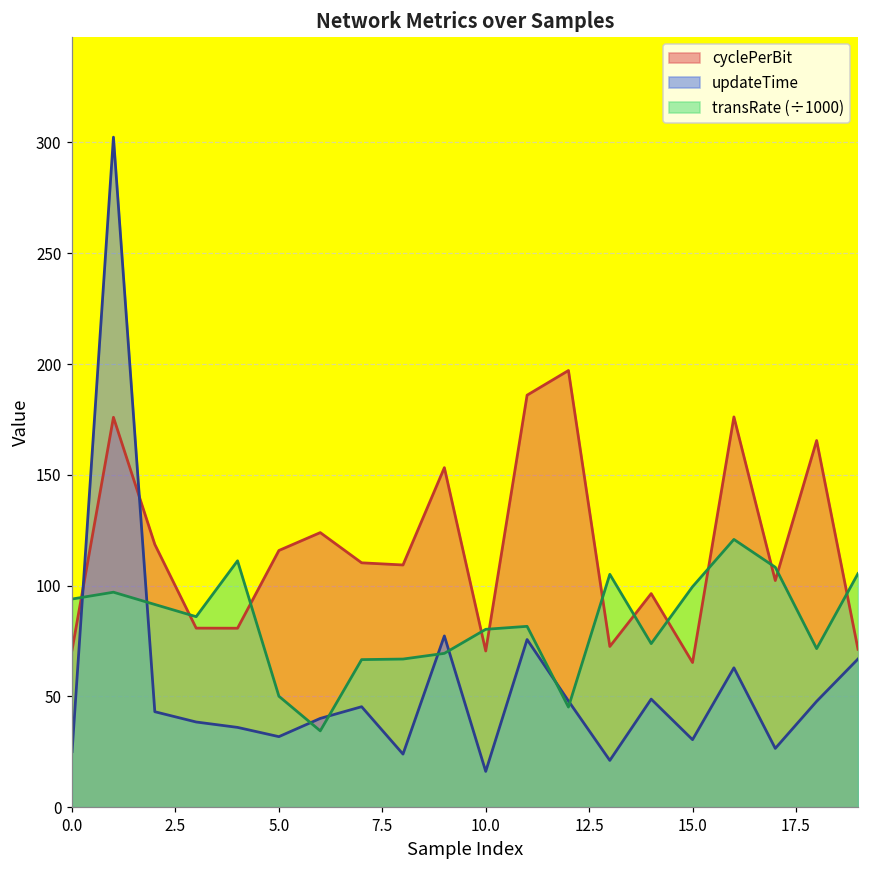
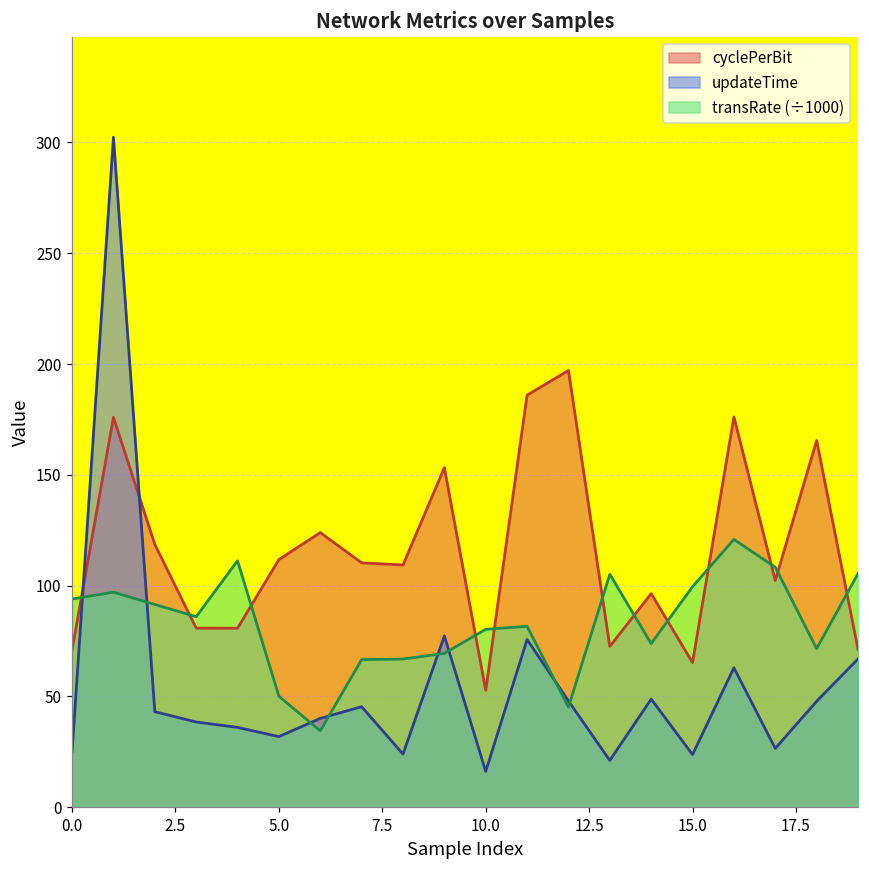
cyclePerBit, 5.0: 116 -> 112
cyclePerBit, 10.0: 70 -> 53
updateTime, 15.0: 30 -> 24
